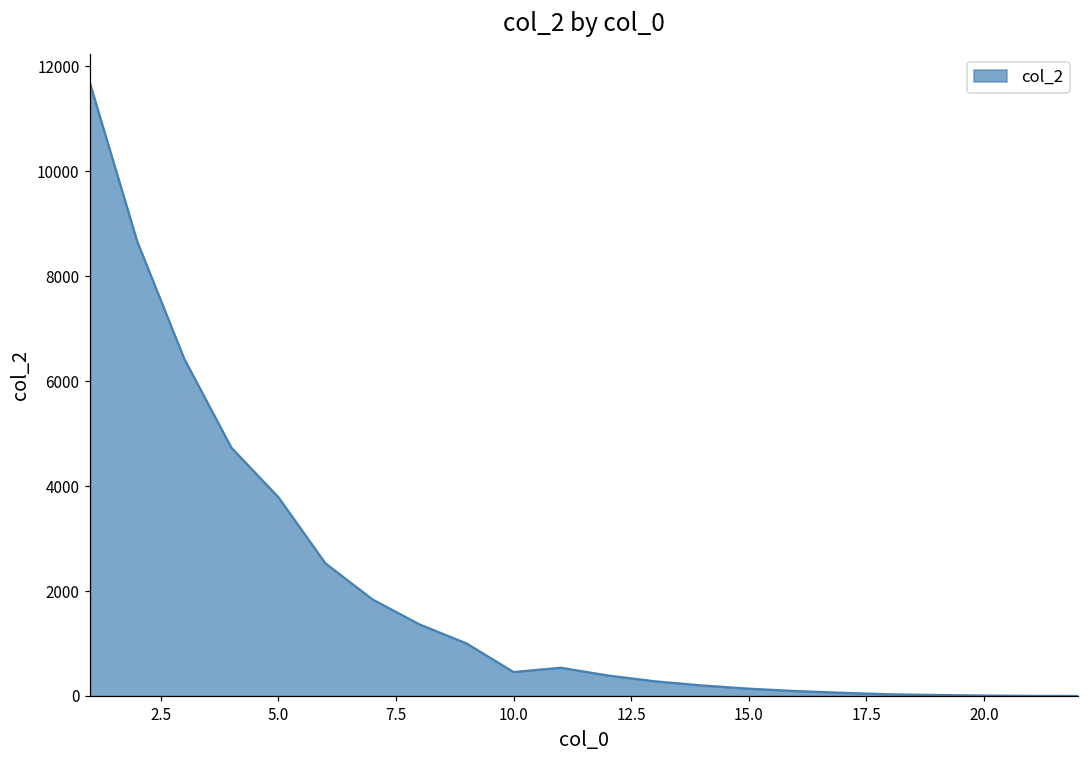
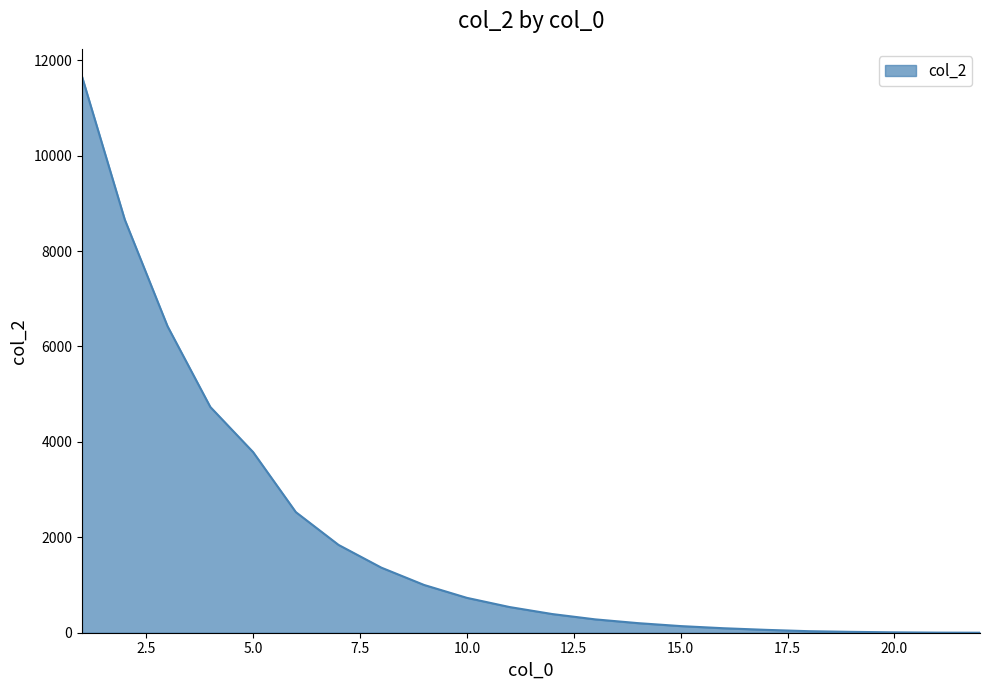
10.0: 500 -> 700
